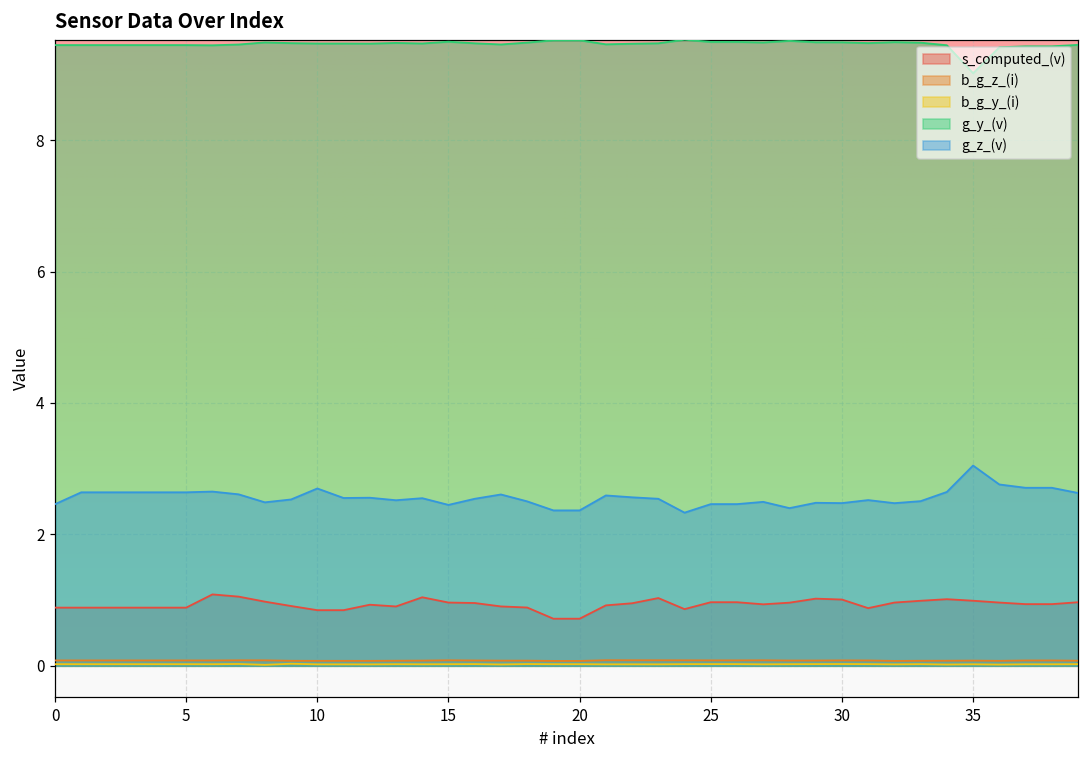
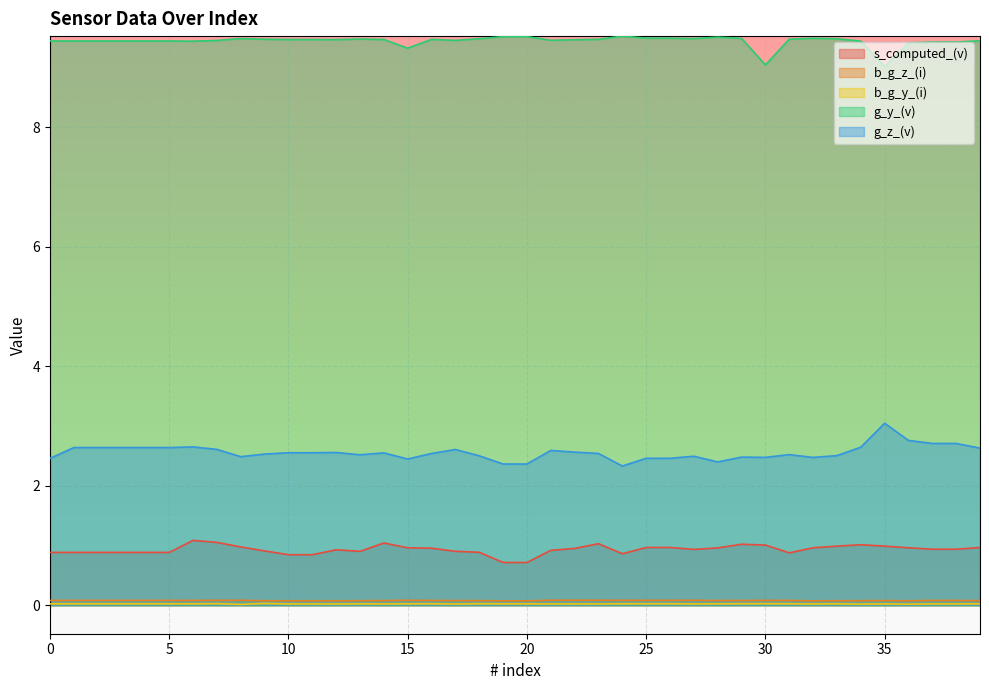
g_z_(v), 10: 2.7 -> 2.6
g_y_(v), 15: 9.5 -> 9.3
g_y_(v), 30: 9.5 -> 9.0
